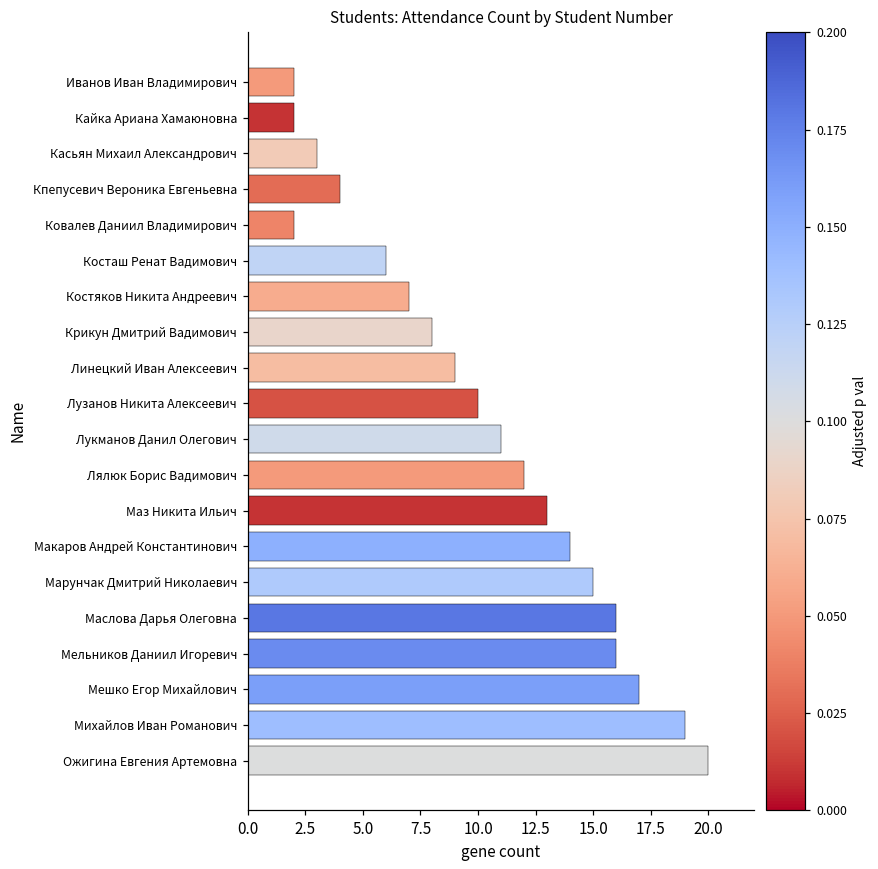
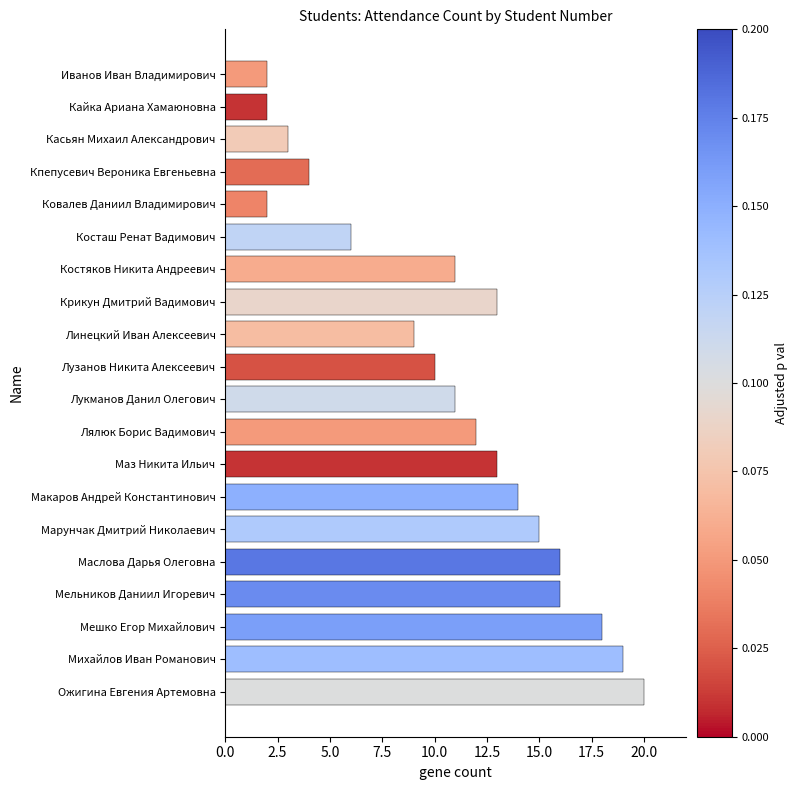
Костяков Никита Андреевич: 7 -> 11
Крикун Дмитрий Вадимович: 8 -> 13
Мешко Егор Михайлович: 17 -> 18
